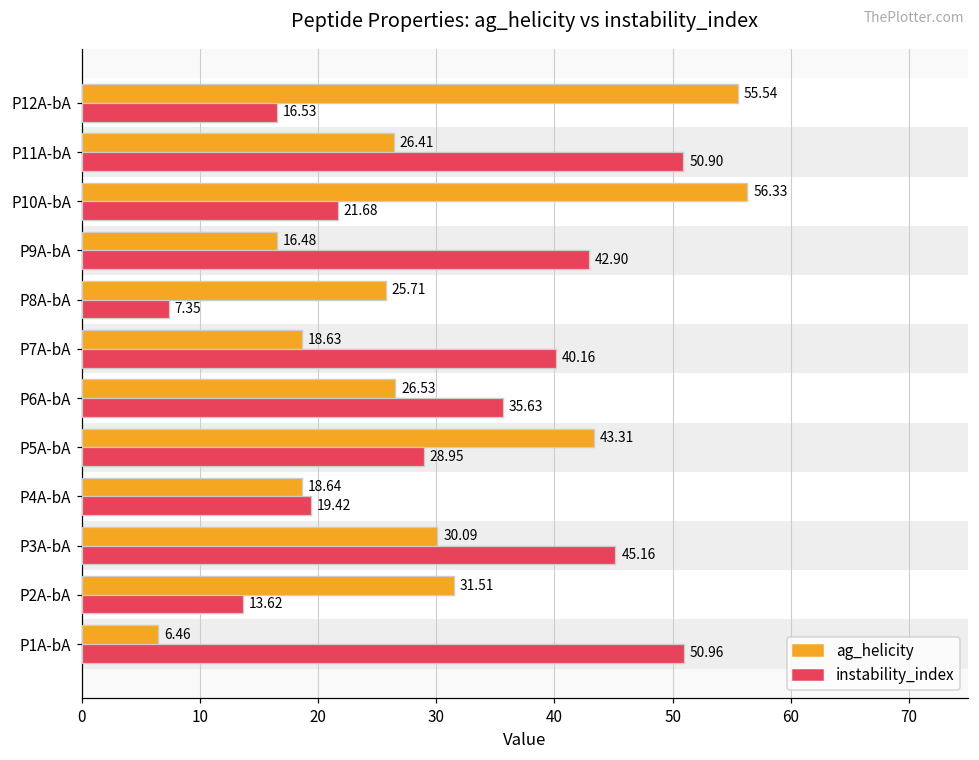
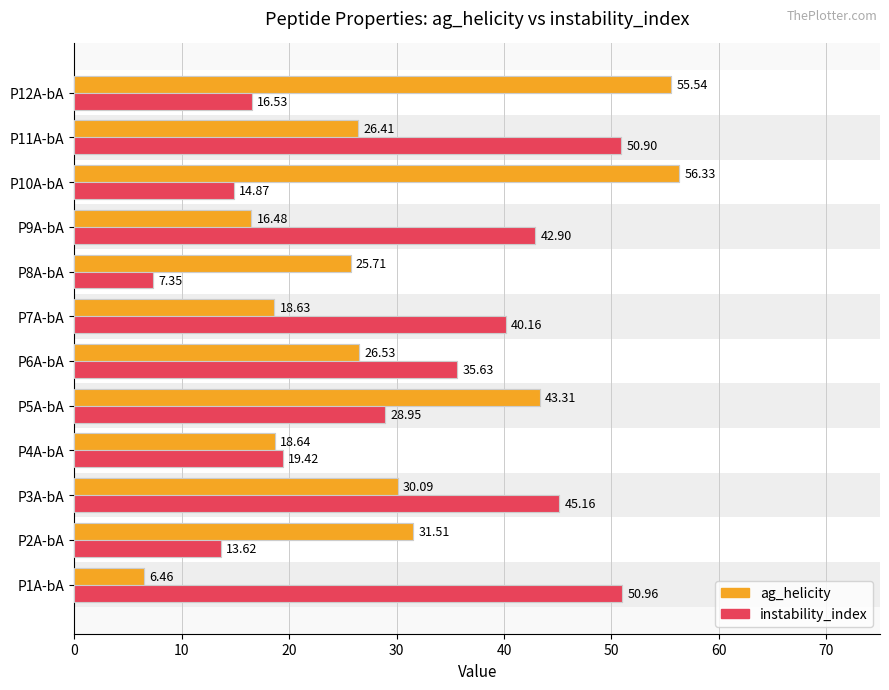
instability_index, P10A-bA: 21.68 -> 14.87
